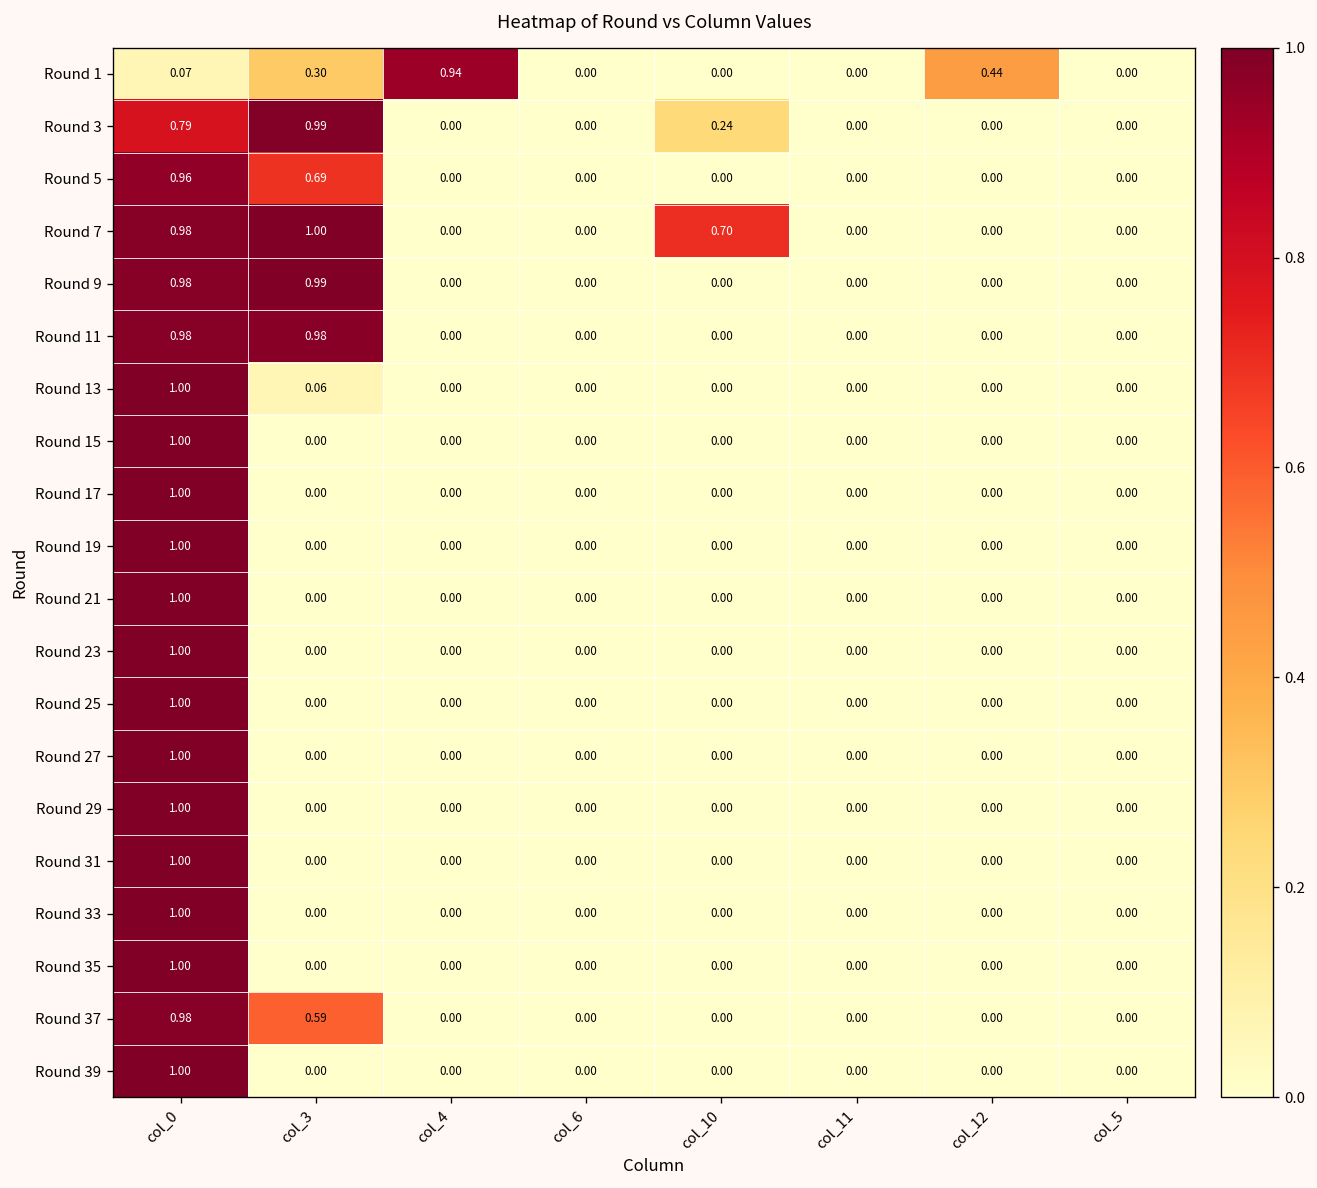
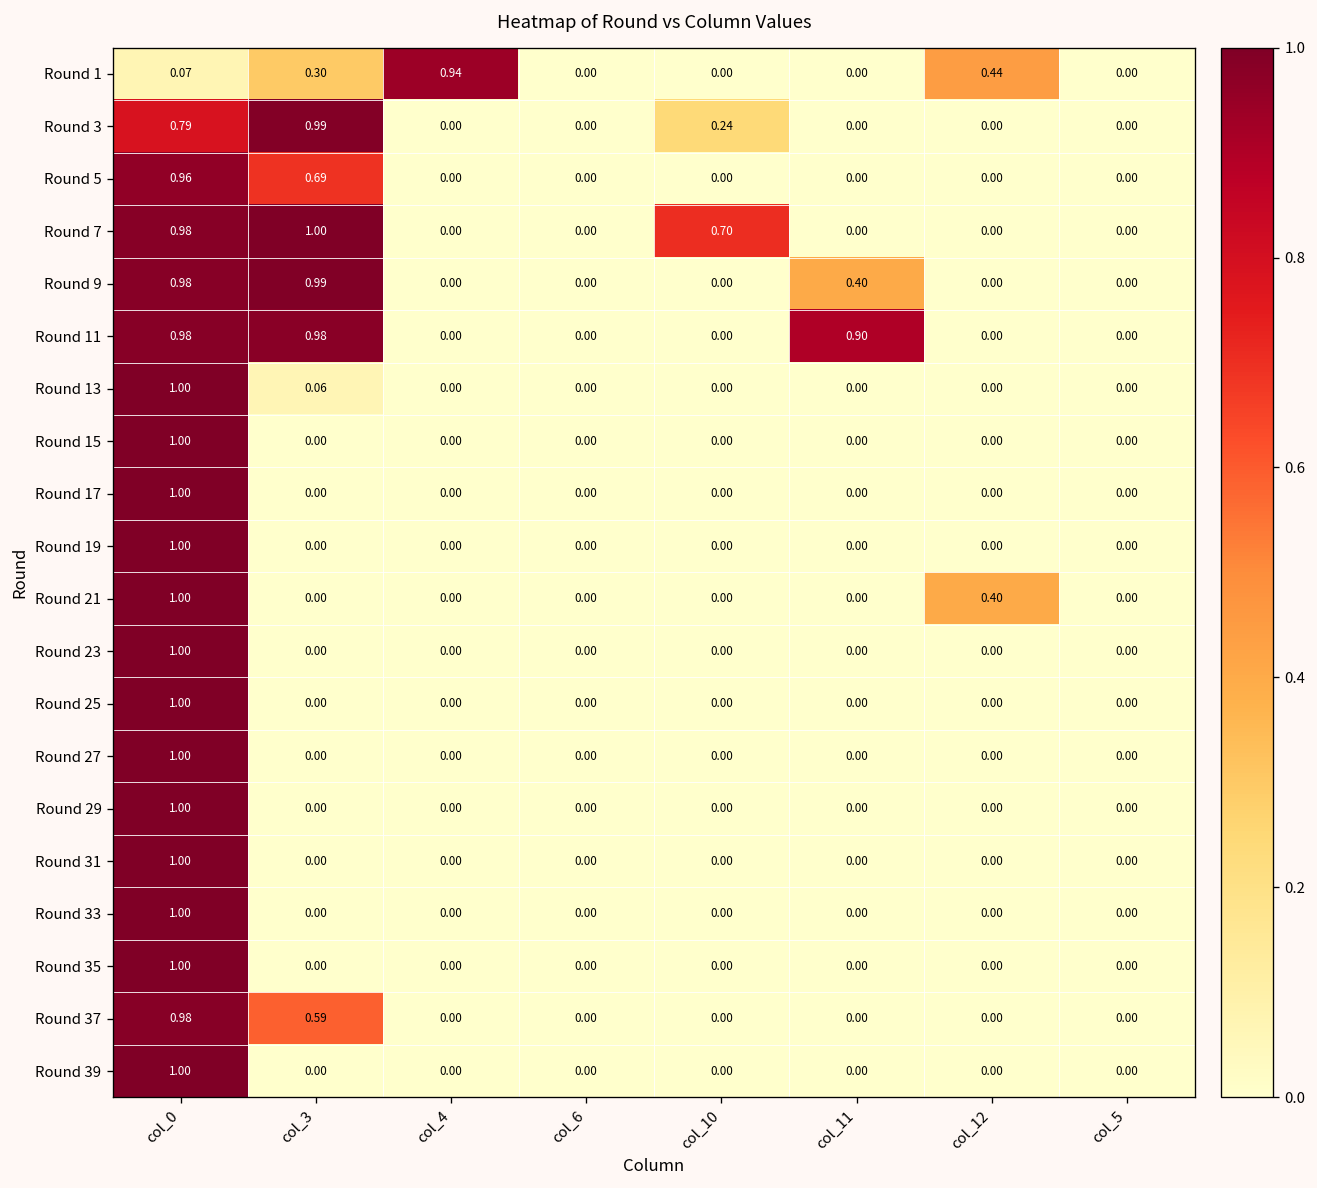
Round 9, col_11: 0.00 -> 0.40
Round 11, col_11: 0.00 -> 0.90
Round 21, col_12: 0.00 -> 0.40
